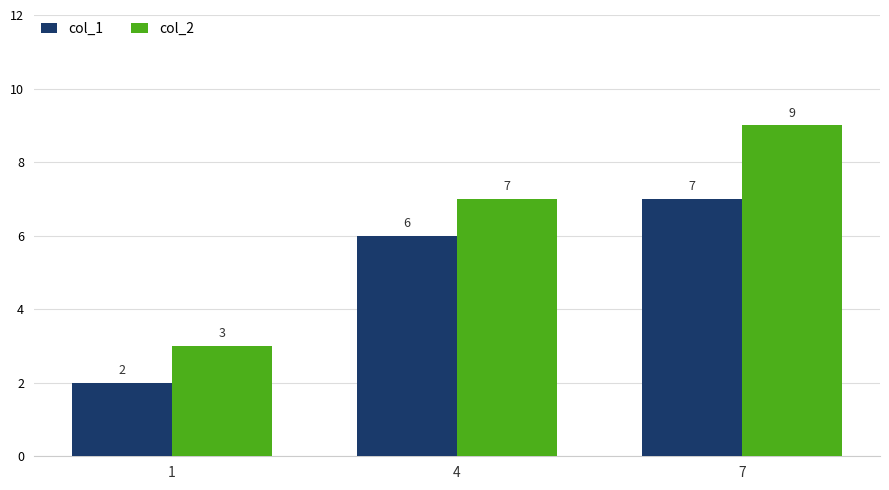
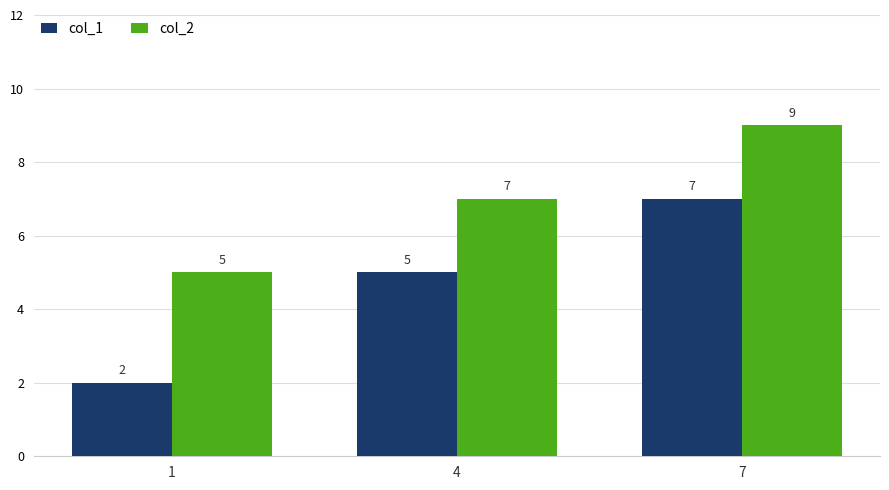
col_2, 1: 3 -> 5
col_1, 4: 6 -> 5
